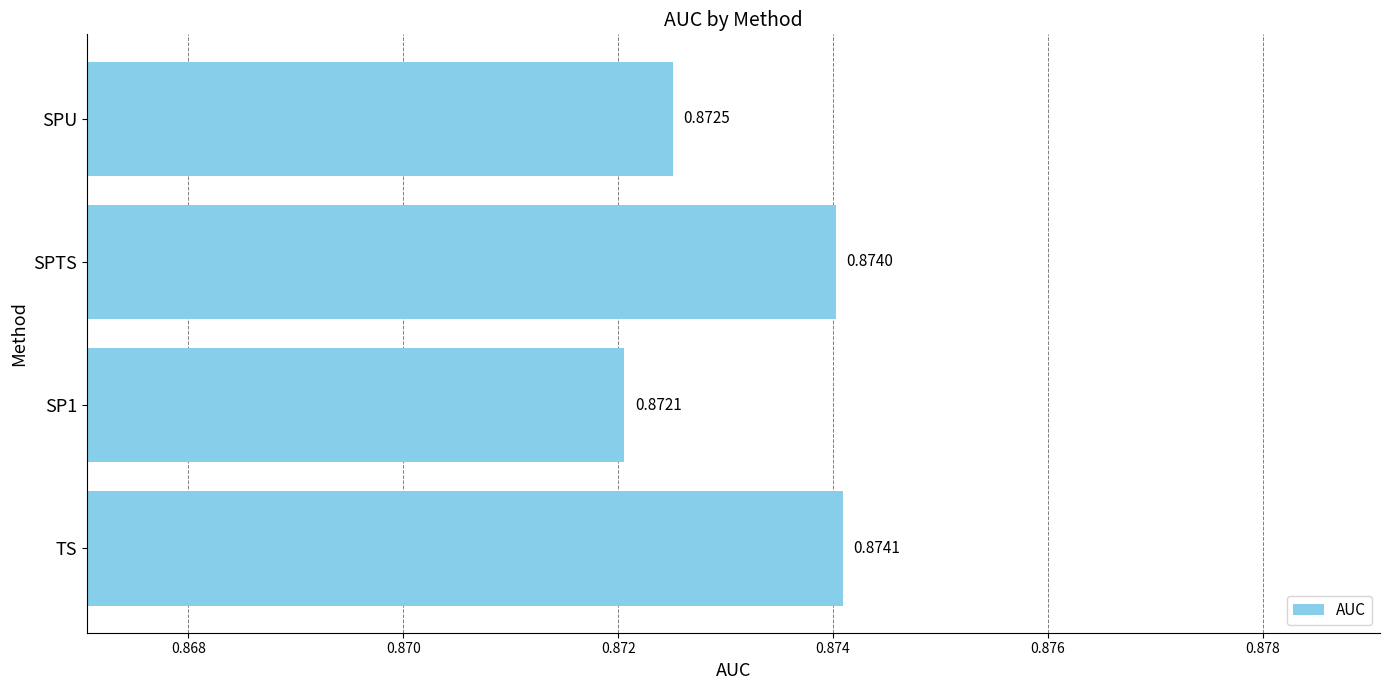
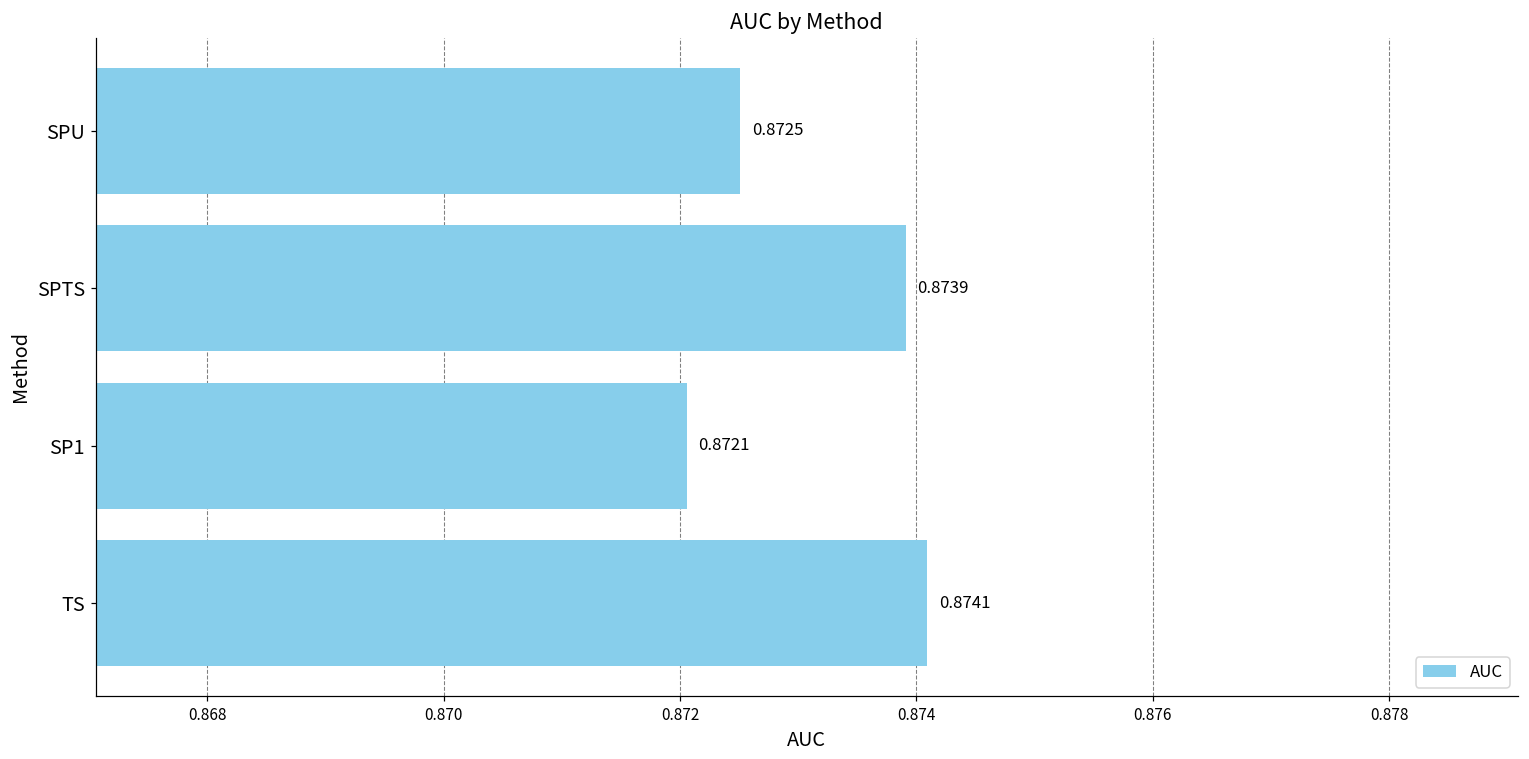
SPTS: 0.8740 -> 0.8739
